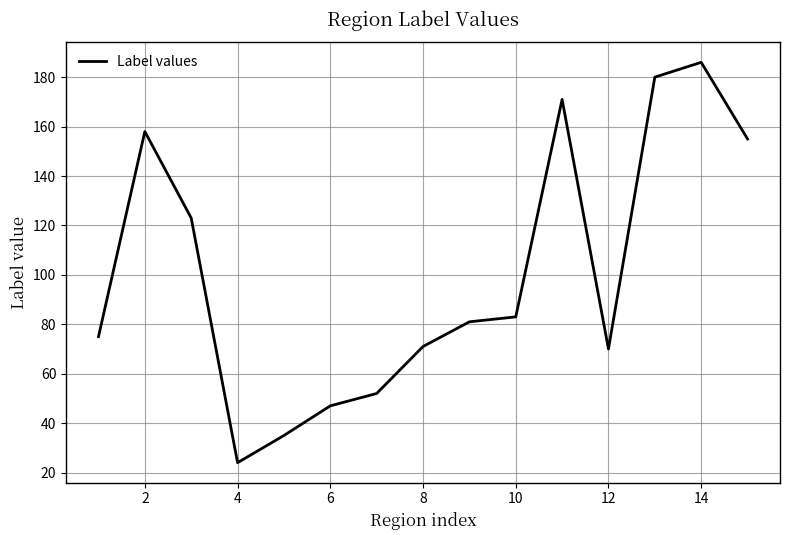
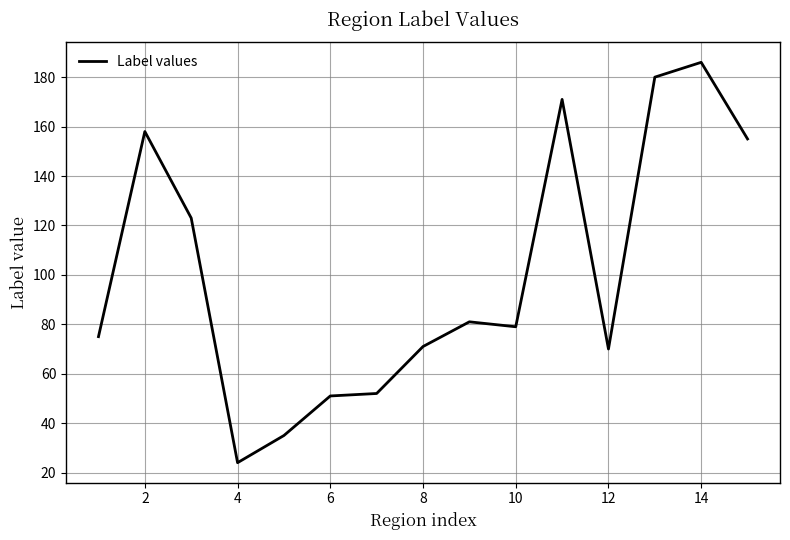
6: 47 -> 51
10: 83 -> 79
